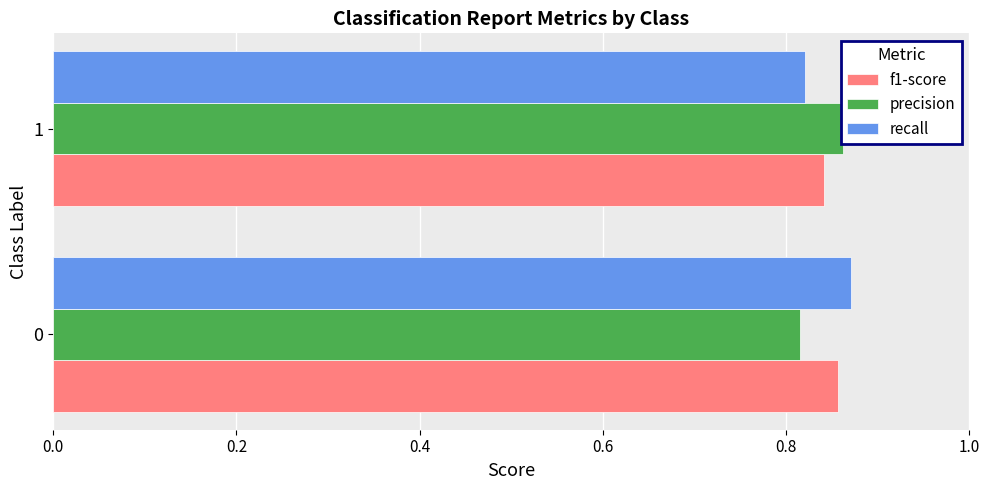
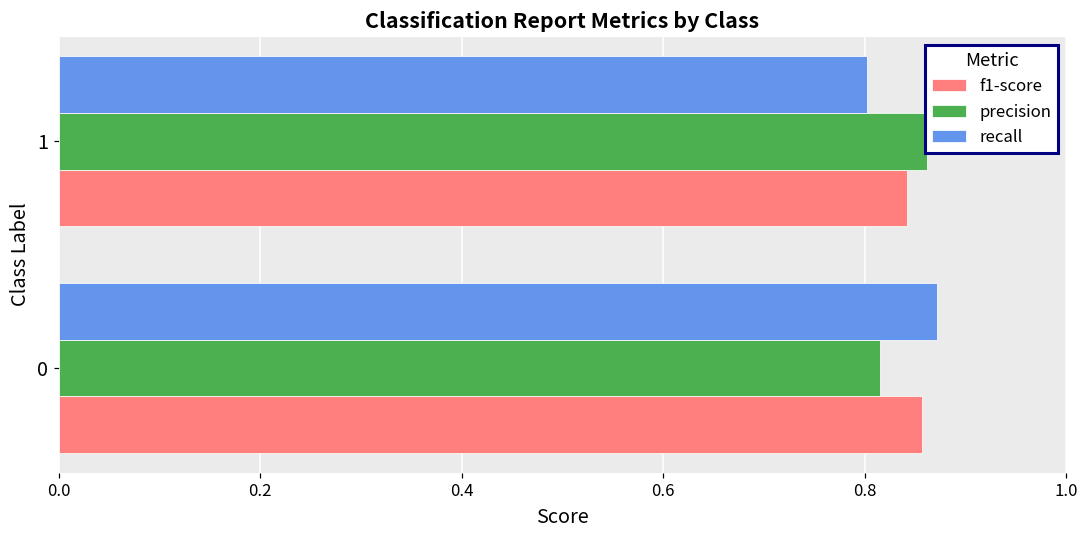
recall, 1: 0.82 -> 0.80
